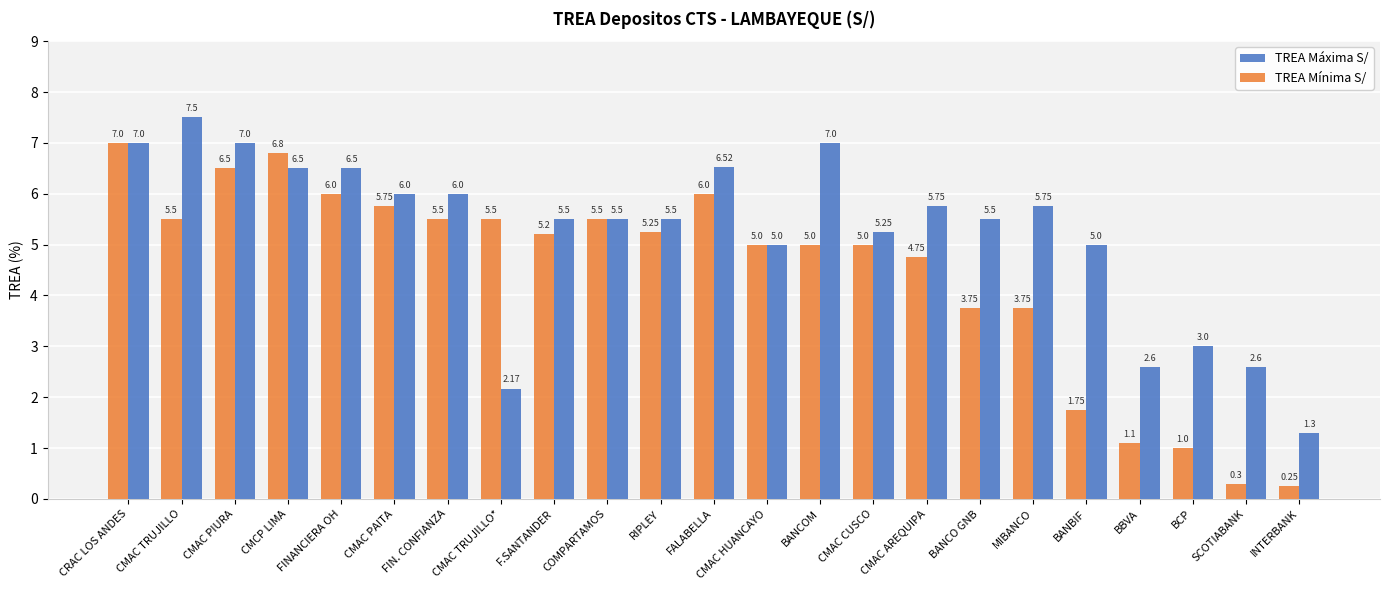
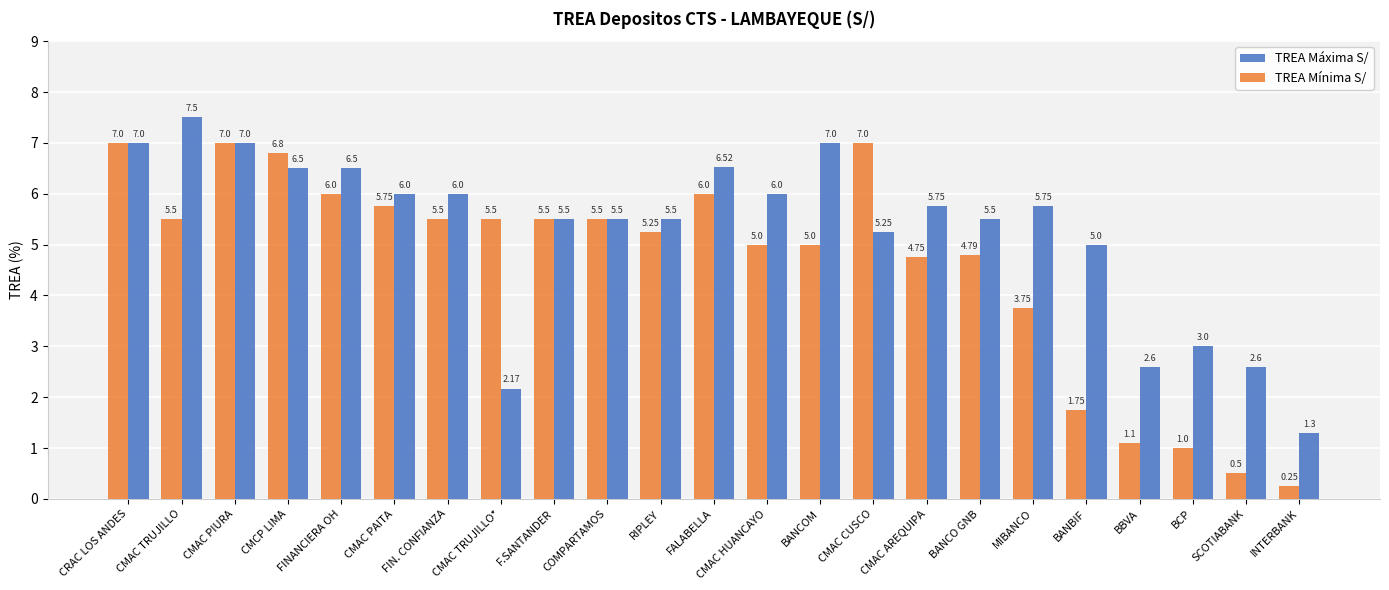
TREA Mínima S/, CMAC PIURA: 6.5 -> 7.0
TREA Mínima S/, F.SANTANDER: 5.2 -> 5.5
TREA Máxima S/, CMAC HUANCAYO: 5.0 -> 6.0
TREA Mínima S/, CMAC CUSCO: 5.0 -> 7.0
TREA Mínima S/, BANCO GNB: 3.75 -> 4.79
TREA Mínima S/, SCOTIABANK: 0.3 -> 0.5
